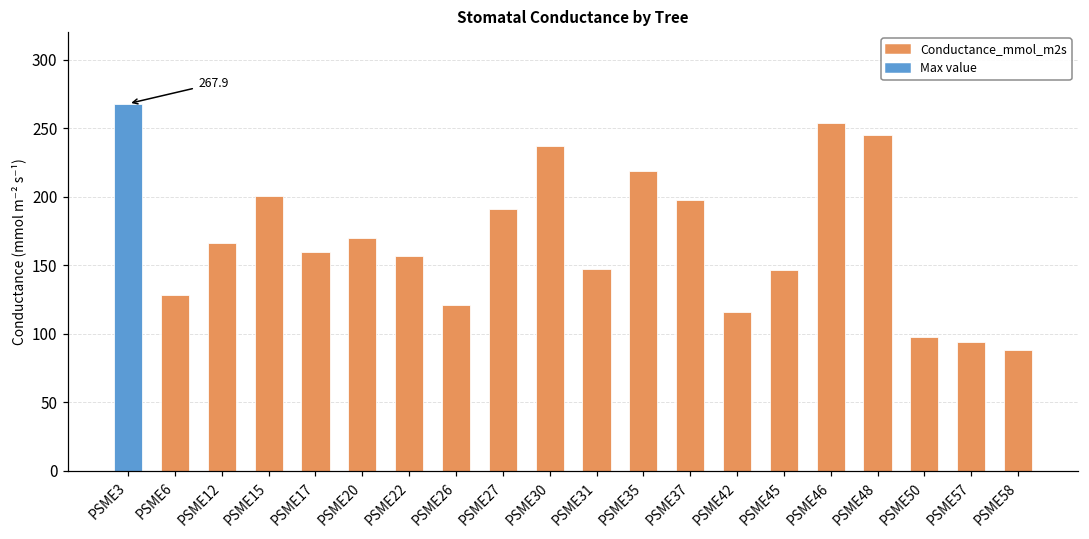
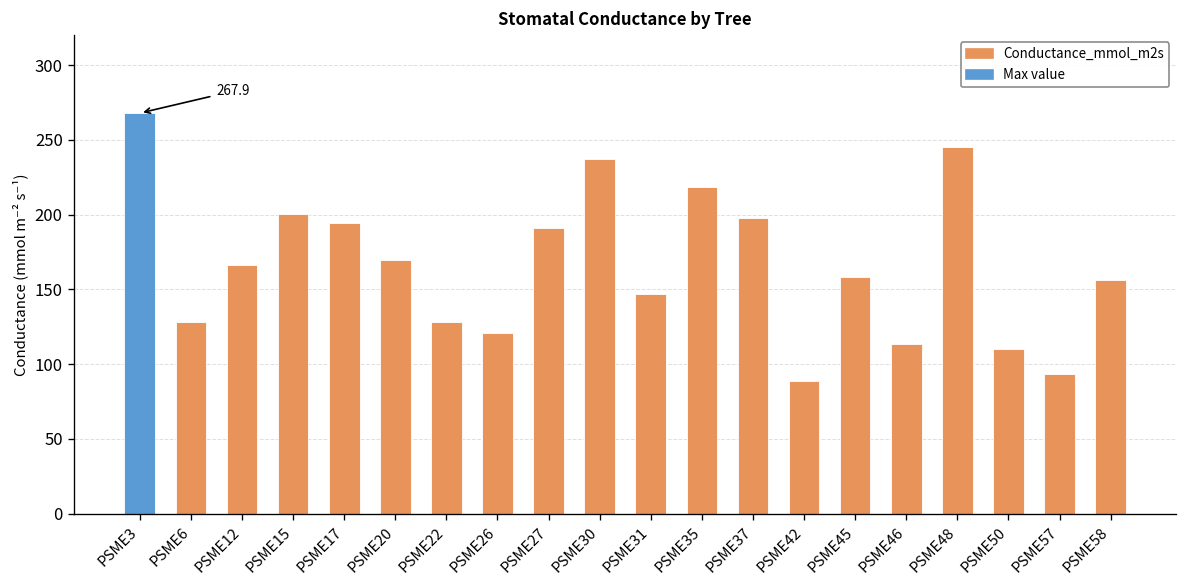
PSME17: 159 -> 195
PSME22: 157 -> 128
PSME42: 116 -> 88
PSME45: 146 -> 158
PSME46: 254 -> 113
PSME50: 98 -> 110
PSME58: 88 -> 156
